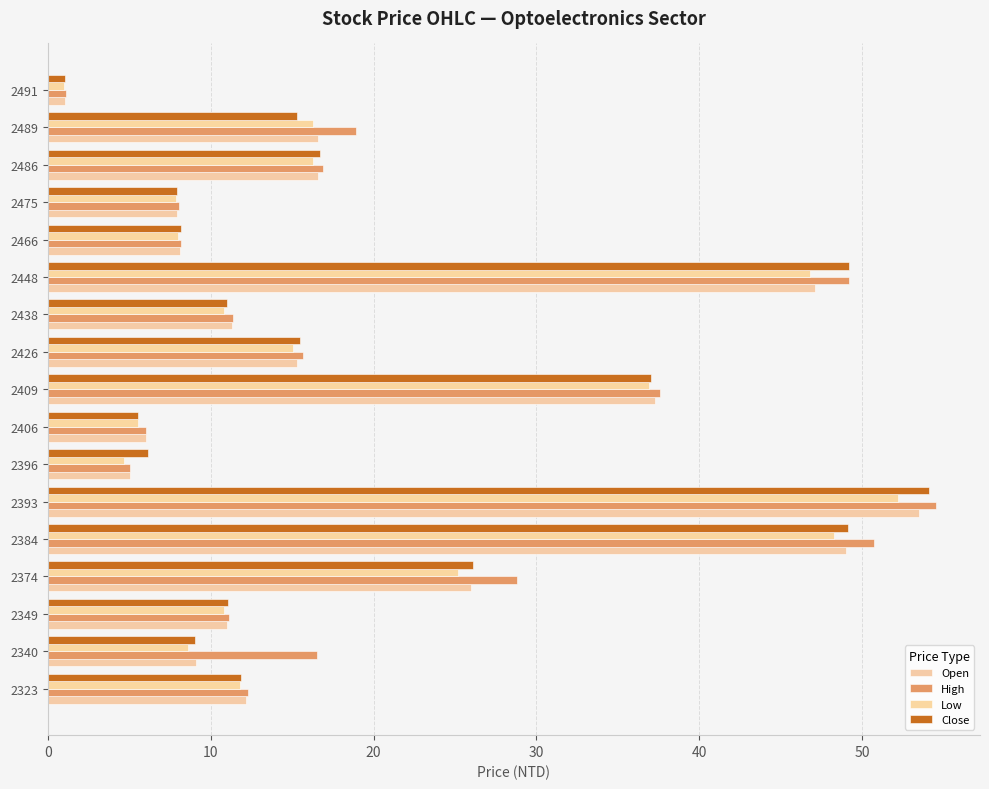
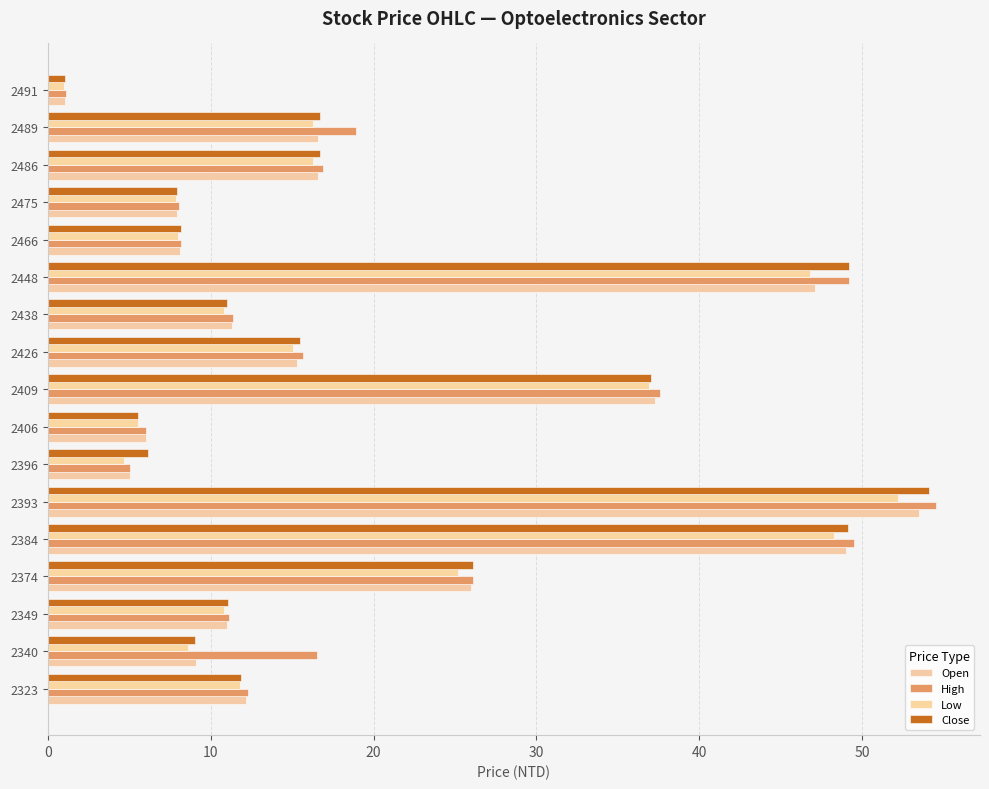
Close, 2489: 15.3 -> 16.7
High, 2384: 50.7 -> 49.5
High, 2374: 28.8 -> 26.1
